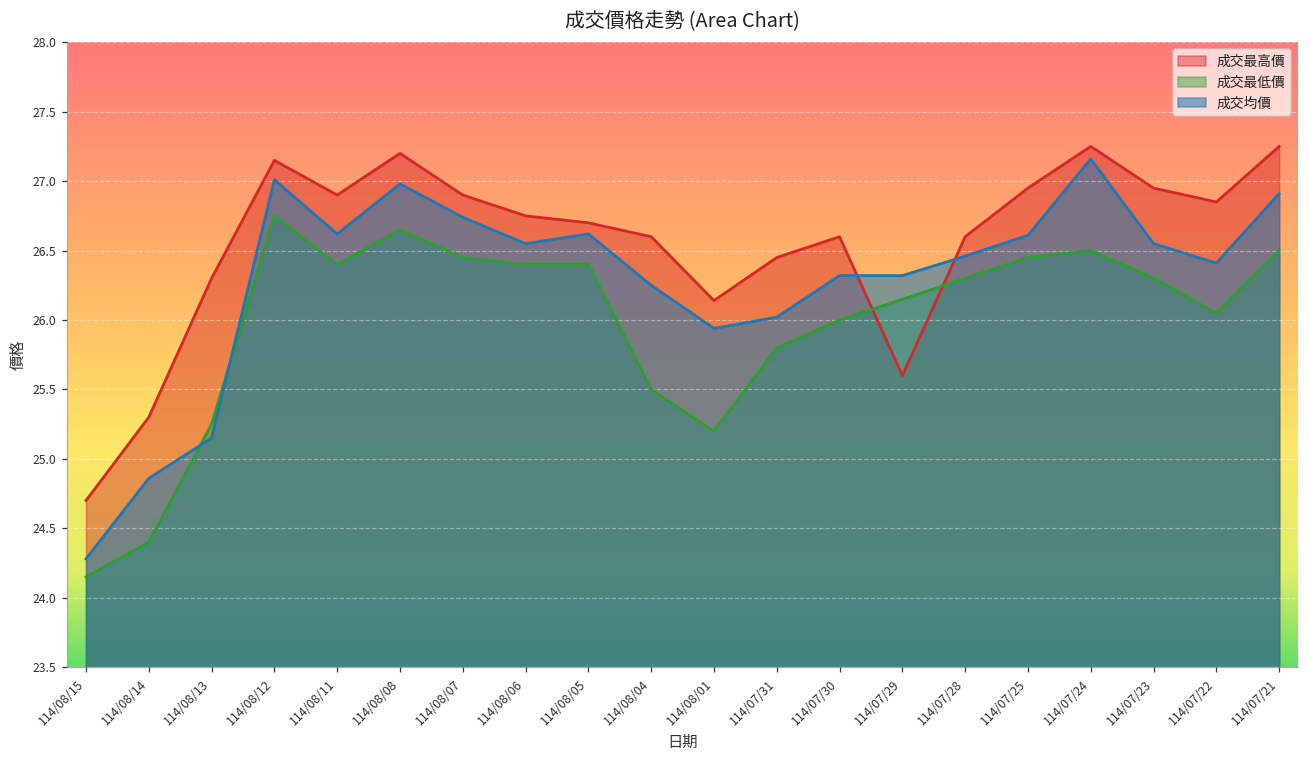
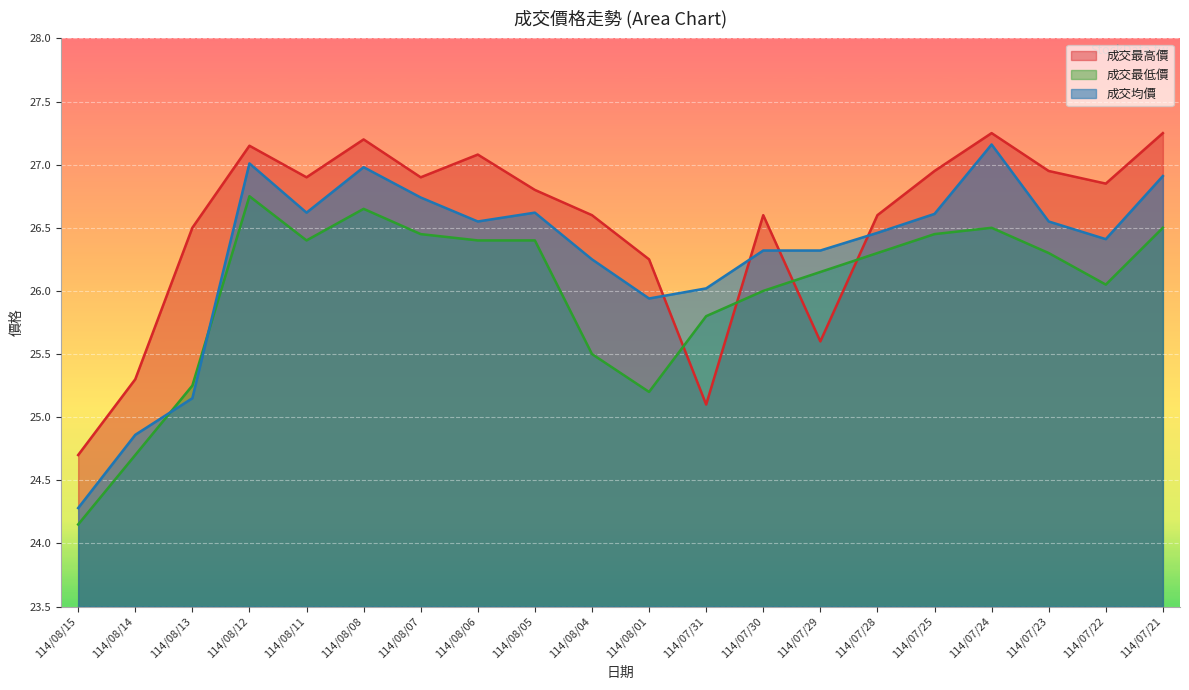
成交最低價, 114/08/14: 24.4 -> 24.7
成交最高價, 114/08/13: 26.3 -> 26.5
成交最高價, 114/08/06: 26.75 -> 27.08
成交最高價, 114/08/05: 26.7 -> 26.8
成交最高價, 114/08/01: 26.14 -> 26.25
成交最高價, 114/07/31: 26.45 -> 25.10
